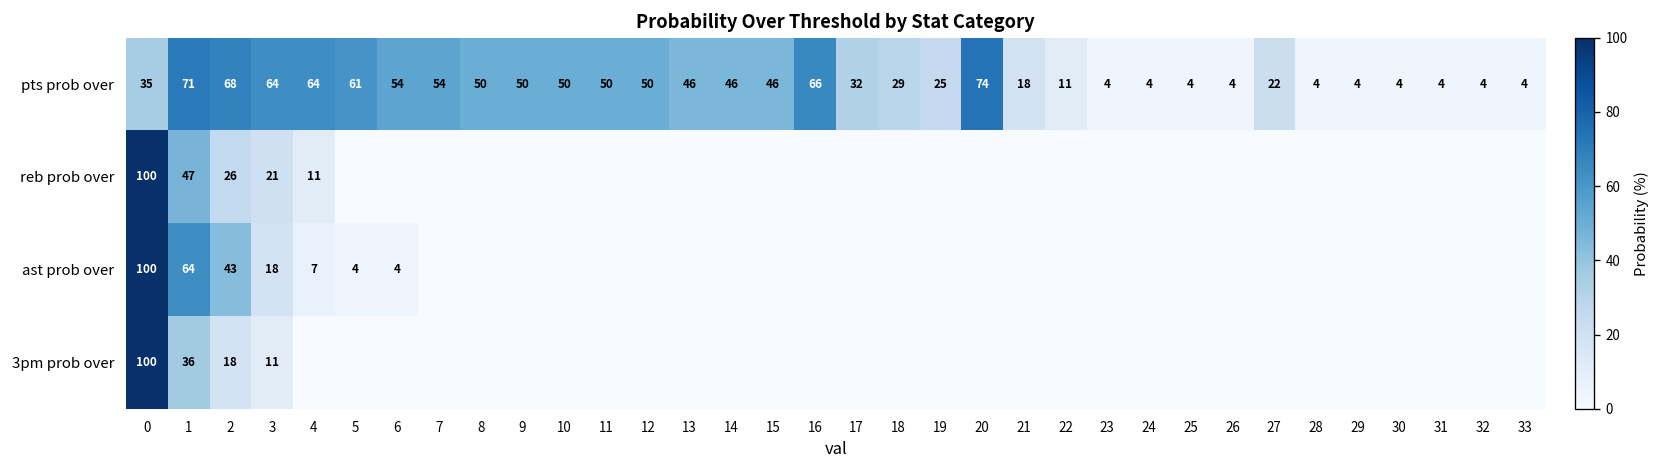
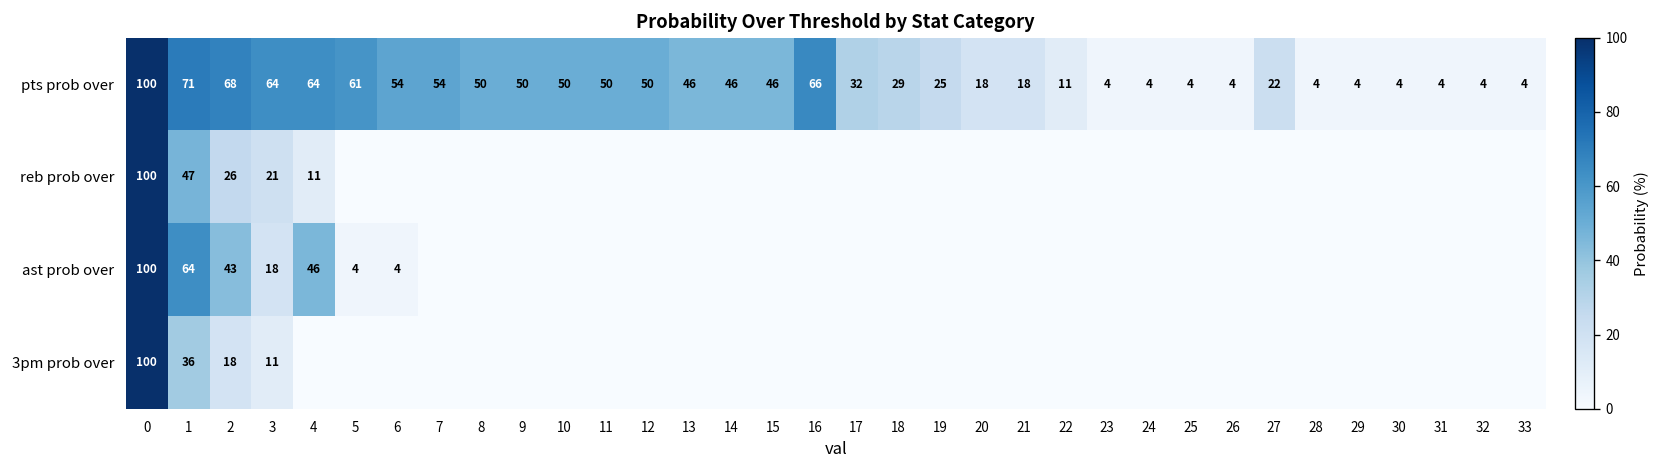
pts prob over, 0: 35 -> 100
pts prob over, 20: 74 -> 18
ast prob over, 4: 7 -> 46
